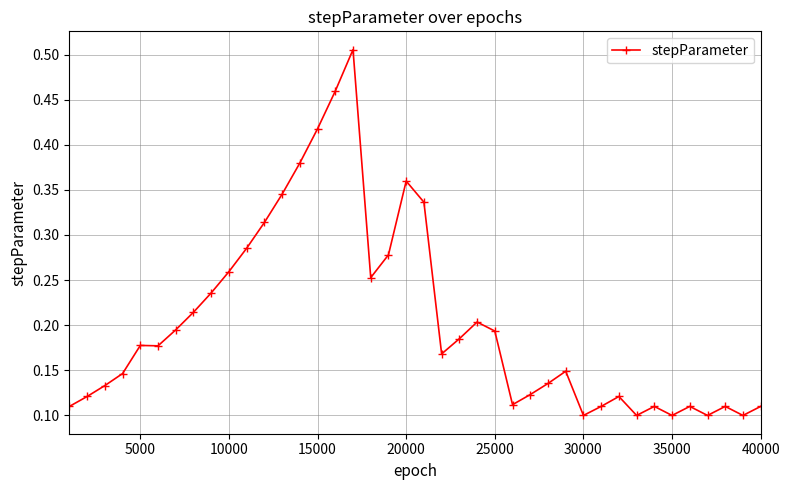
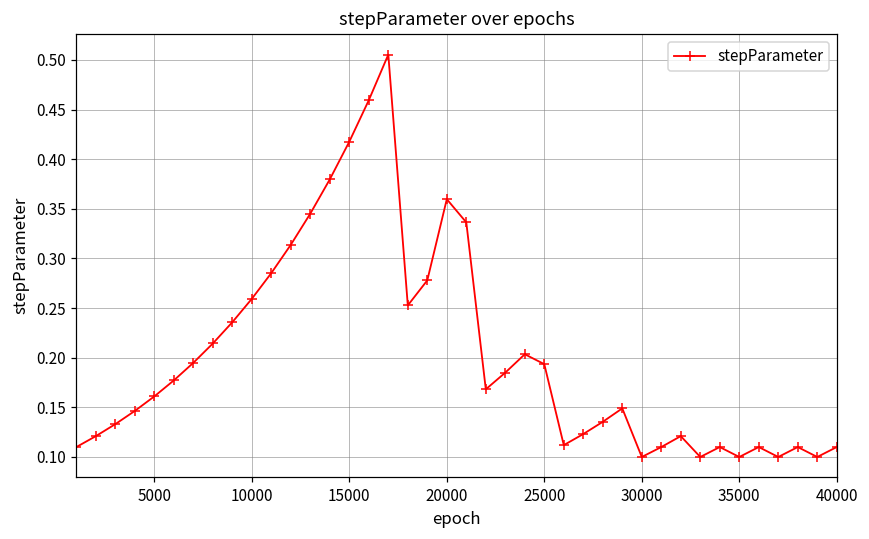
5000: 0.18 -> 0.16
